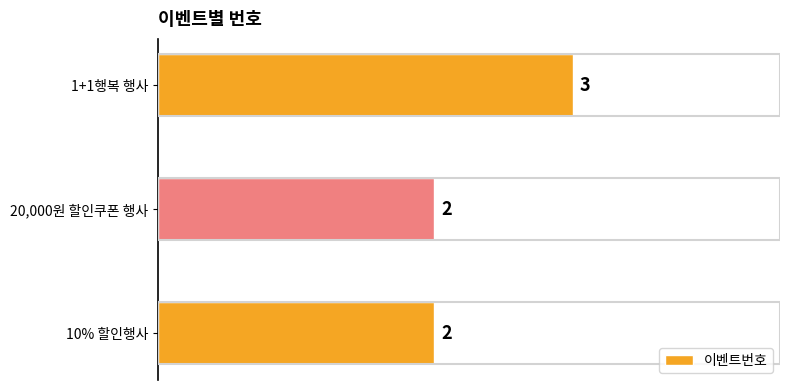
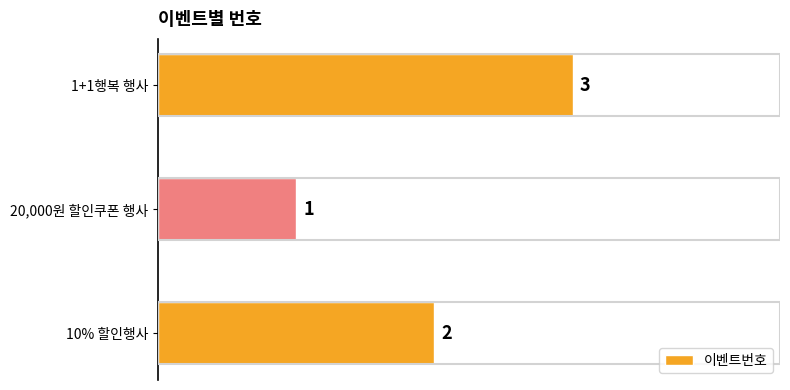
20,000원 할인쿠폰 행사: 2 -> 1
